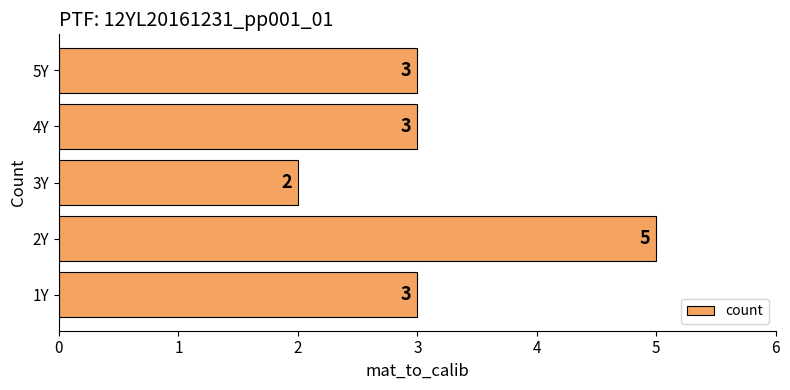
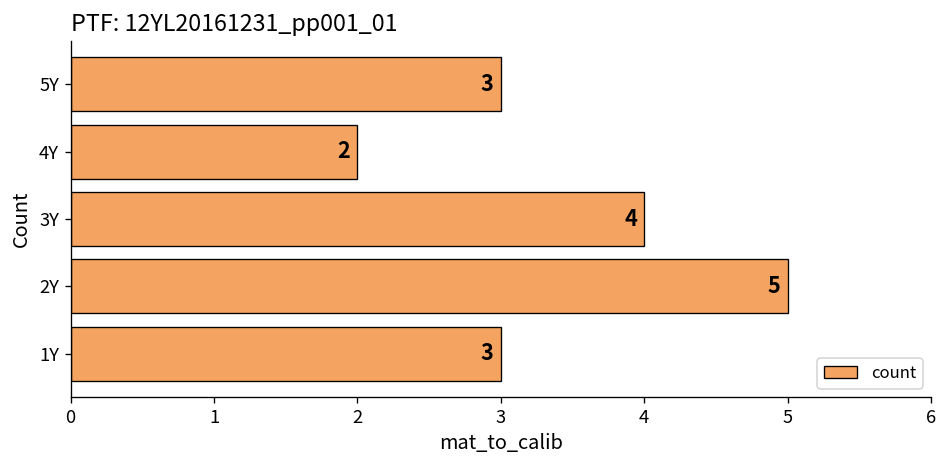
4Y: 3 -> 2
3Y: 2 -> 4
